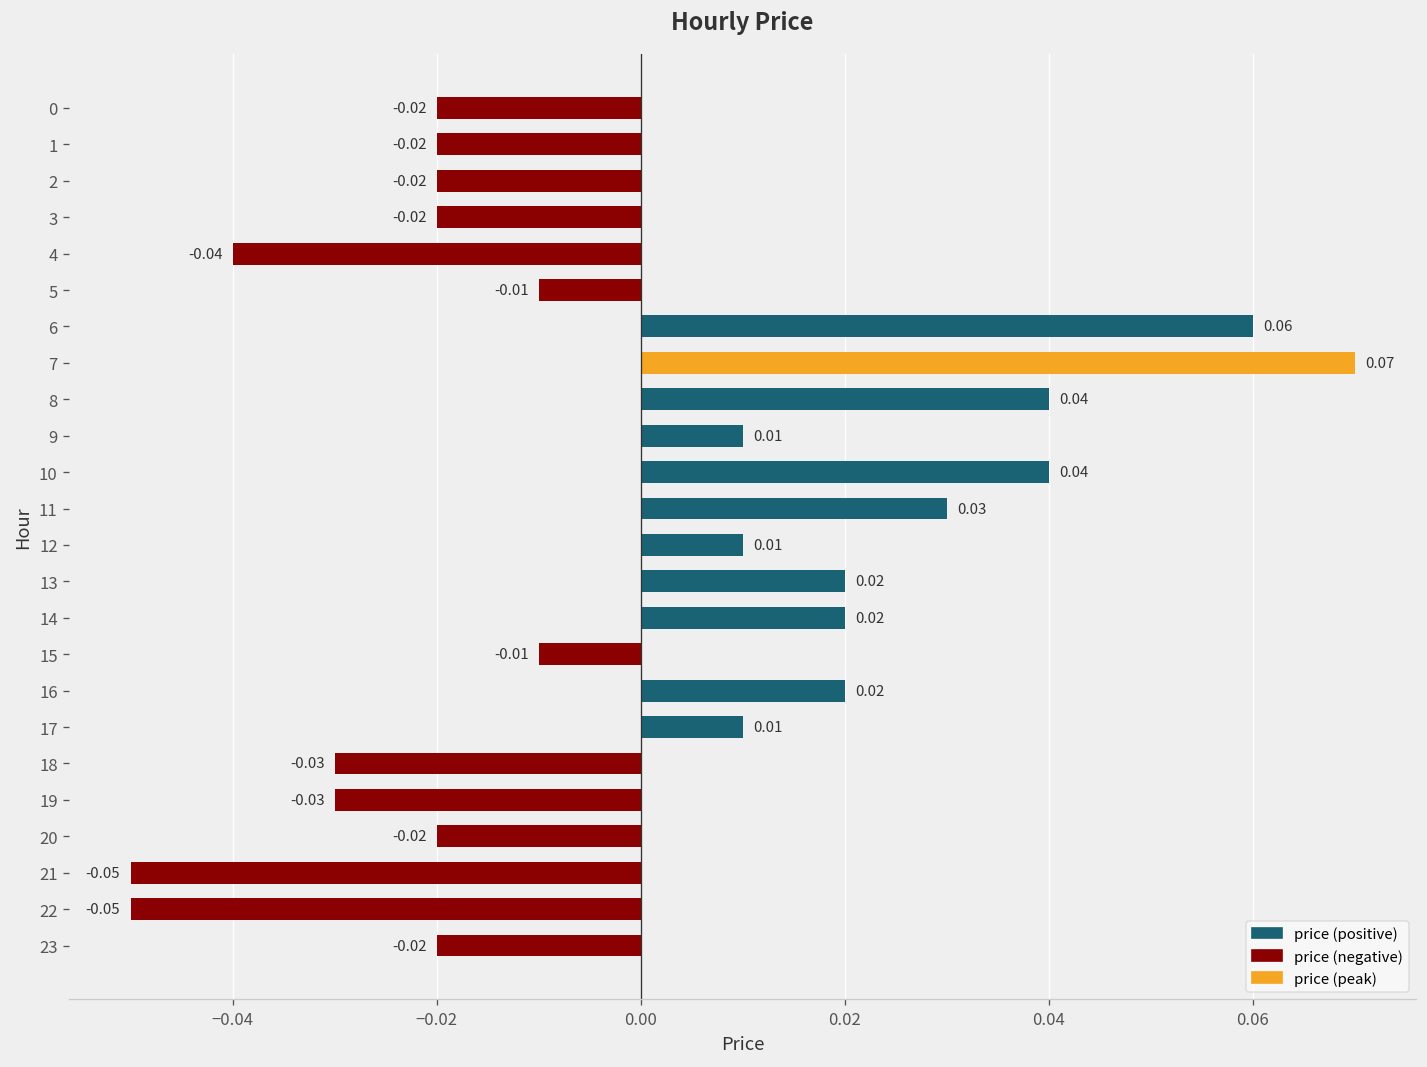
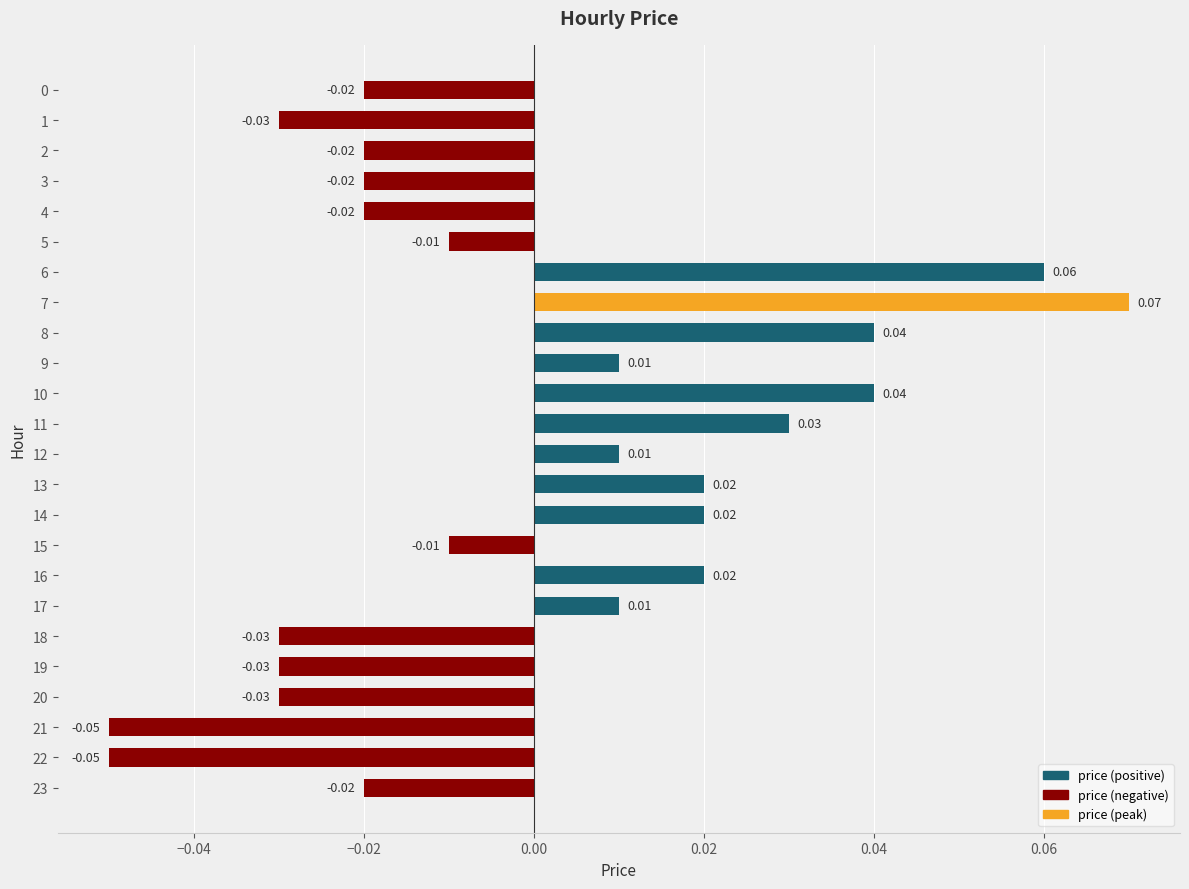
1: -0.02 -> -0.03
4: -0.04 -> -0.02
20: -0.02 -> -0.03
